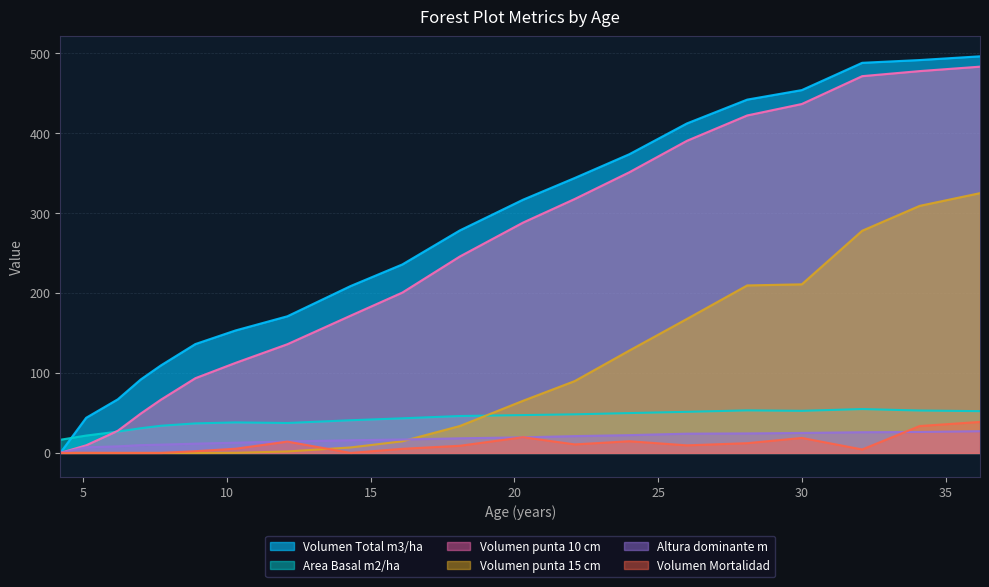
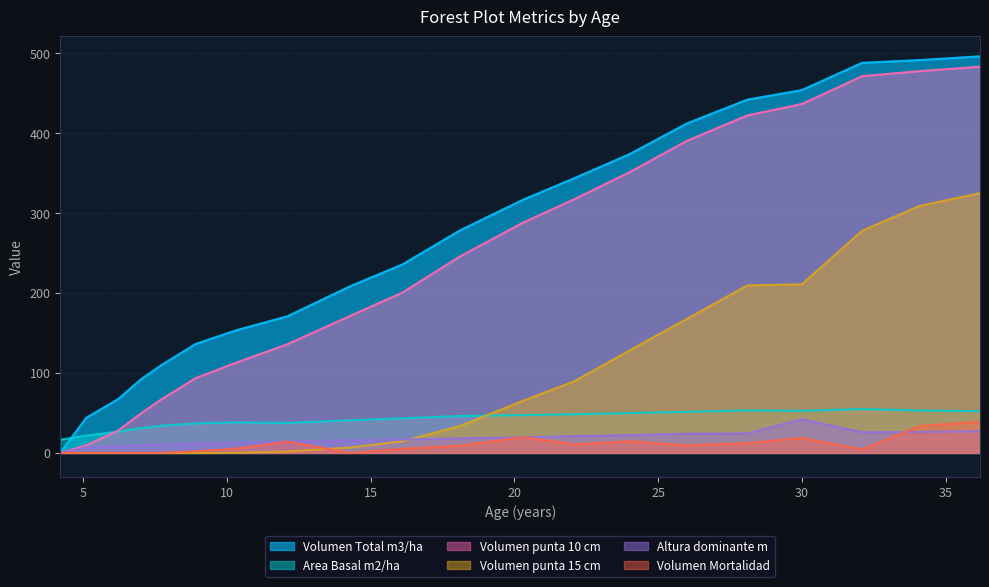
Altura dominante m, 30: 20 -> 40
